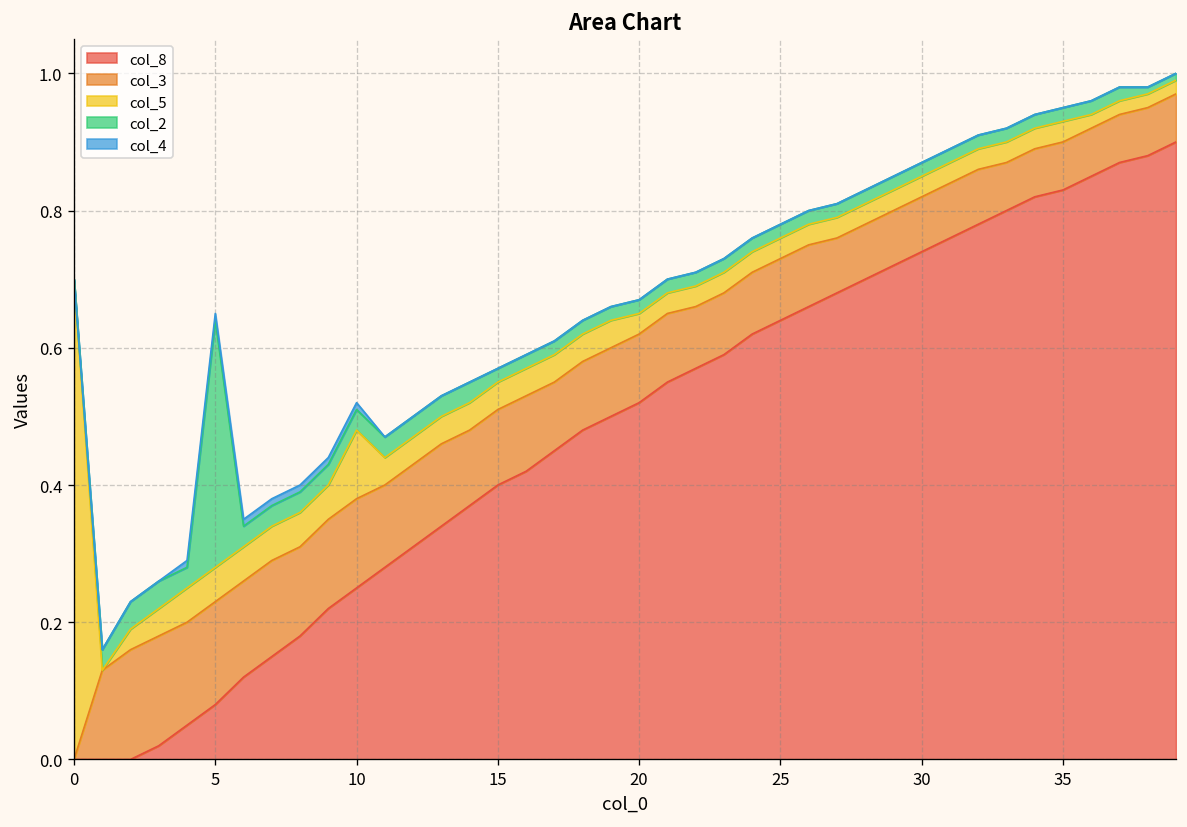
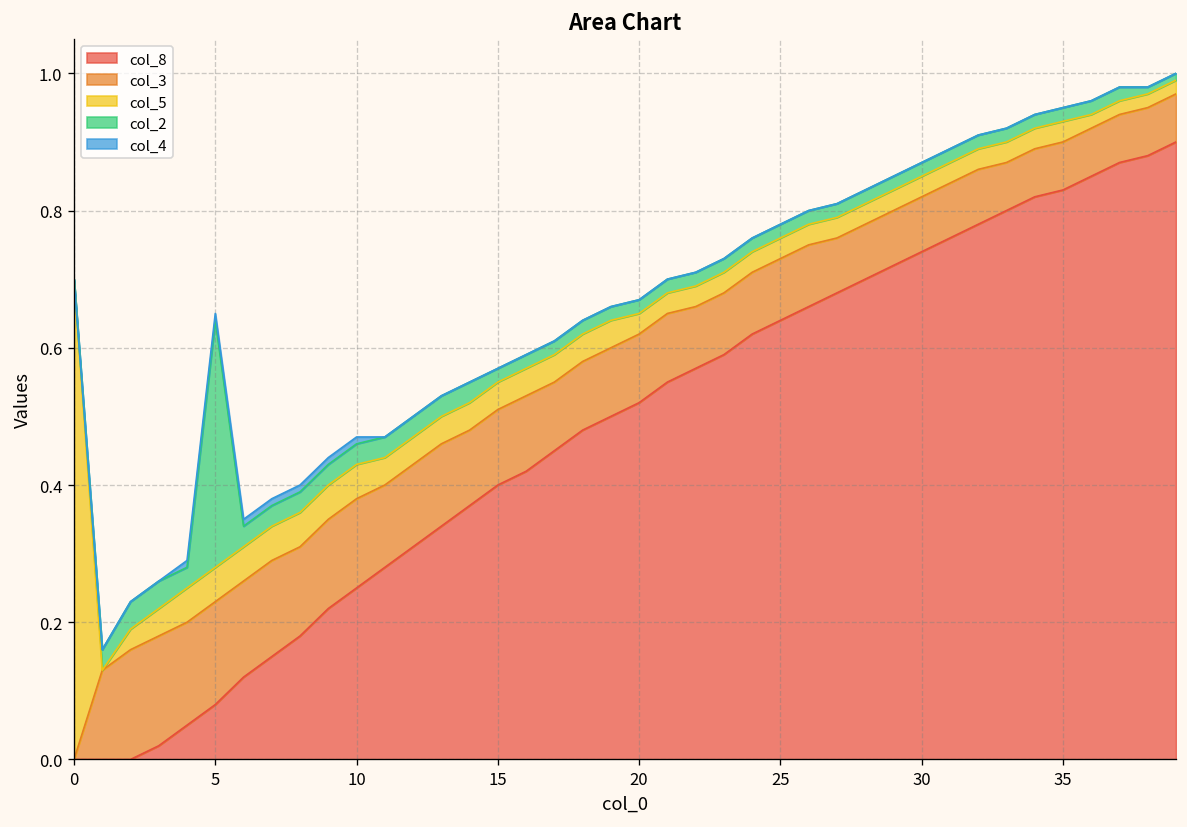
col_5, 10: 0.10 -> 0.05
